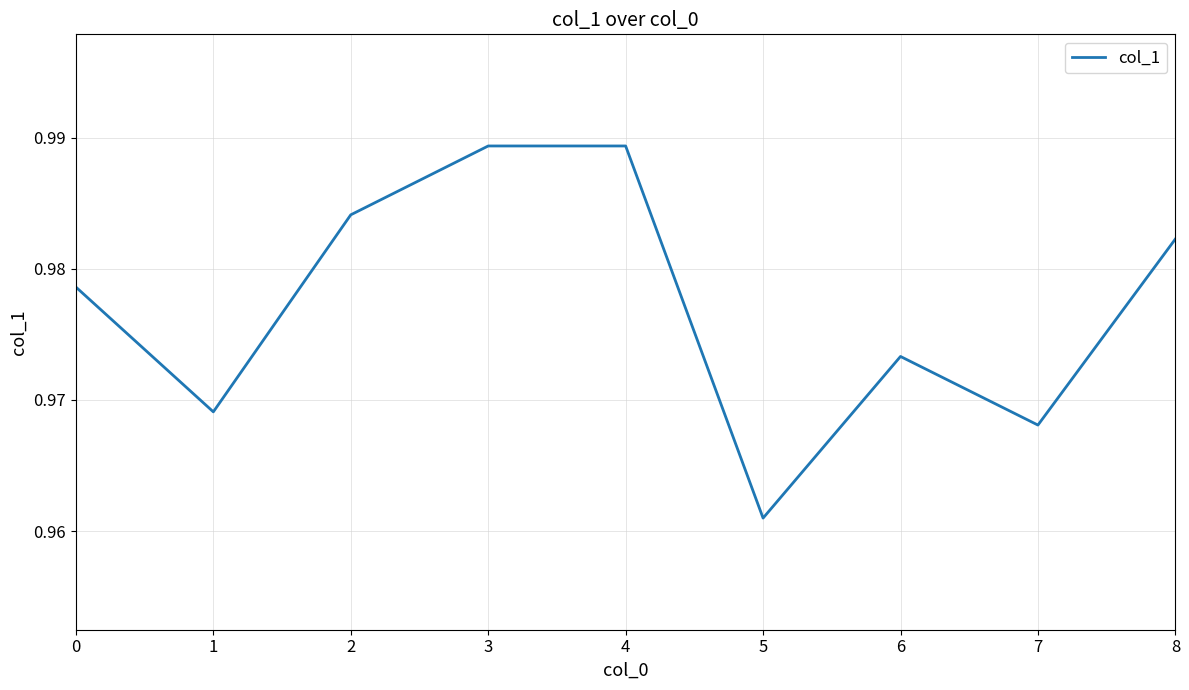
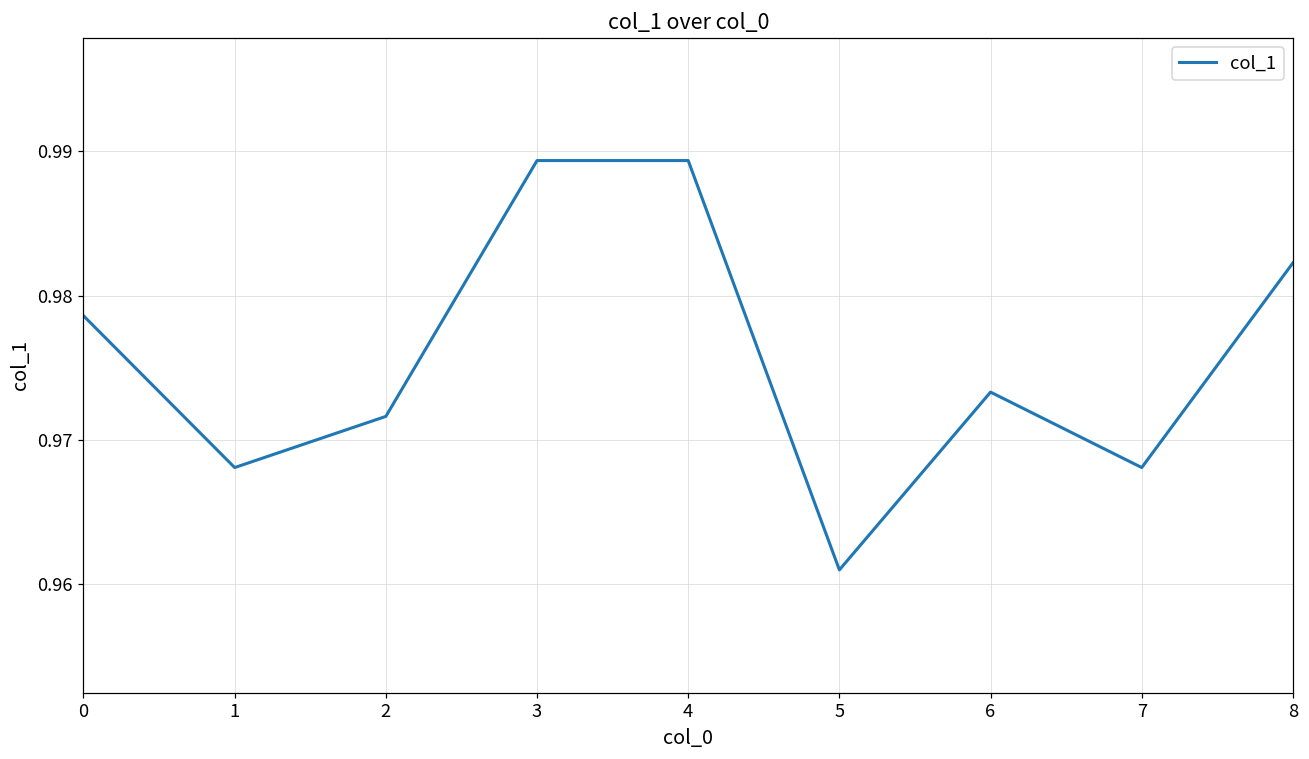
1: 0.9691 -> 0.9681
2: 0.9841 -> 0.9716
